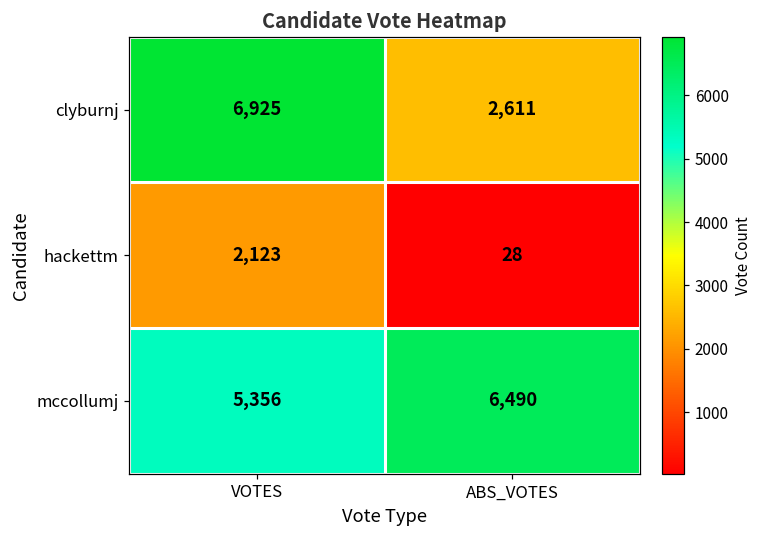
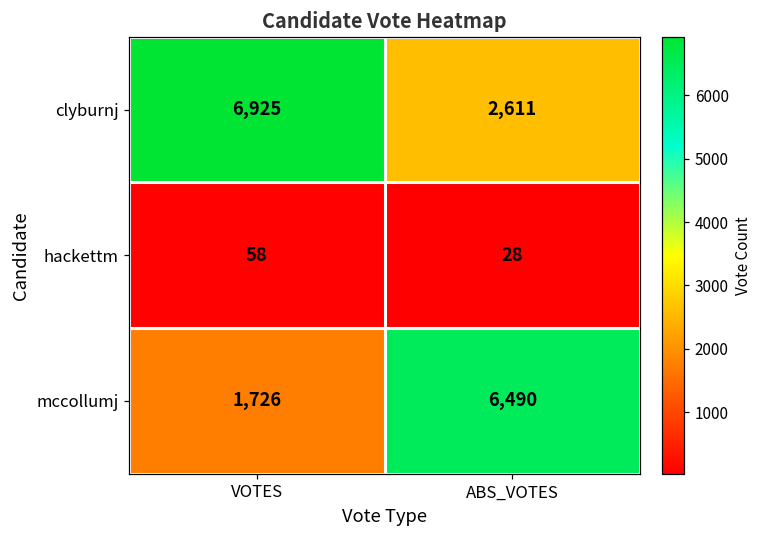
hackettm, VOTES: 2,123 -> 58
mccollumj, VOTES: 5,356 -> 1,726
